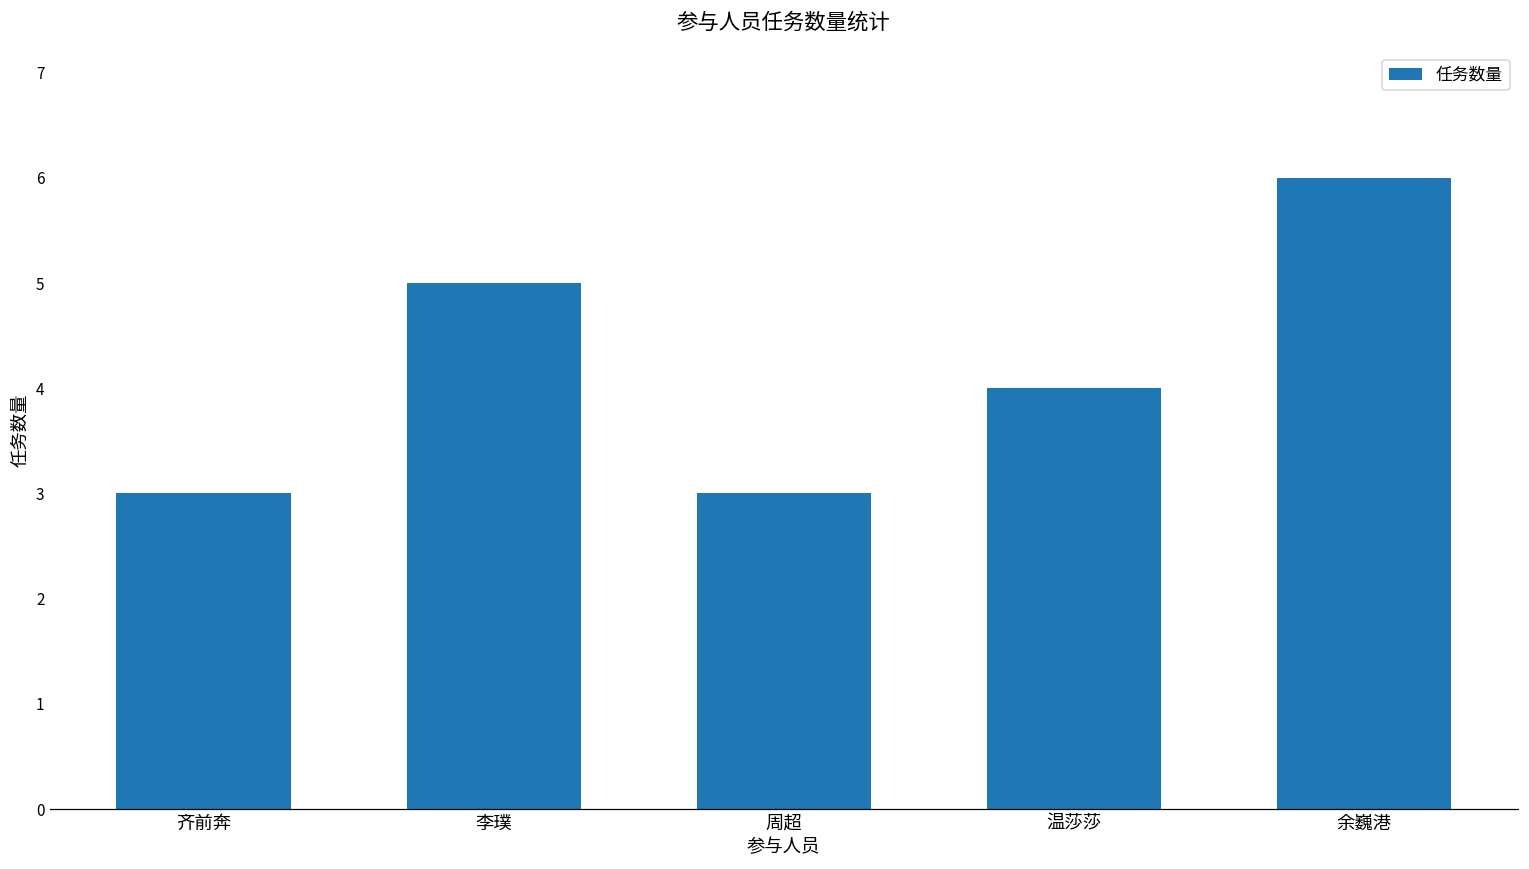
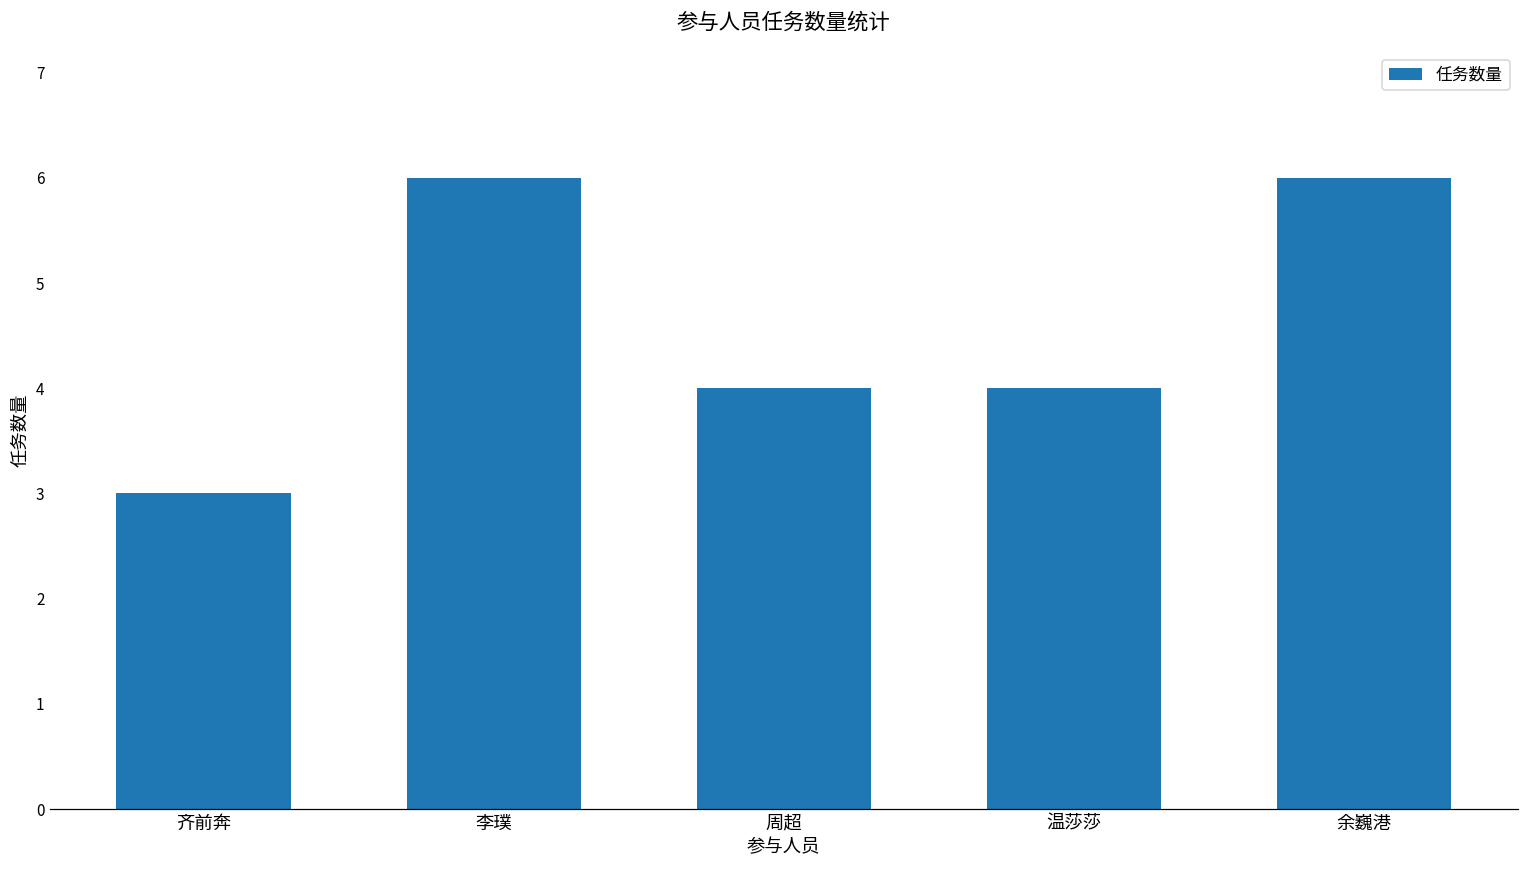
李璞: 5 -> 6
周超: 3 -> 4
